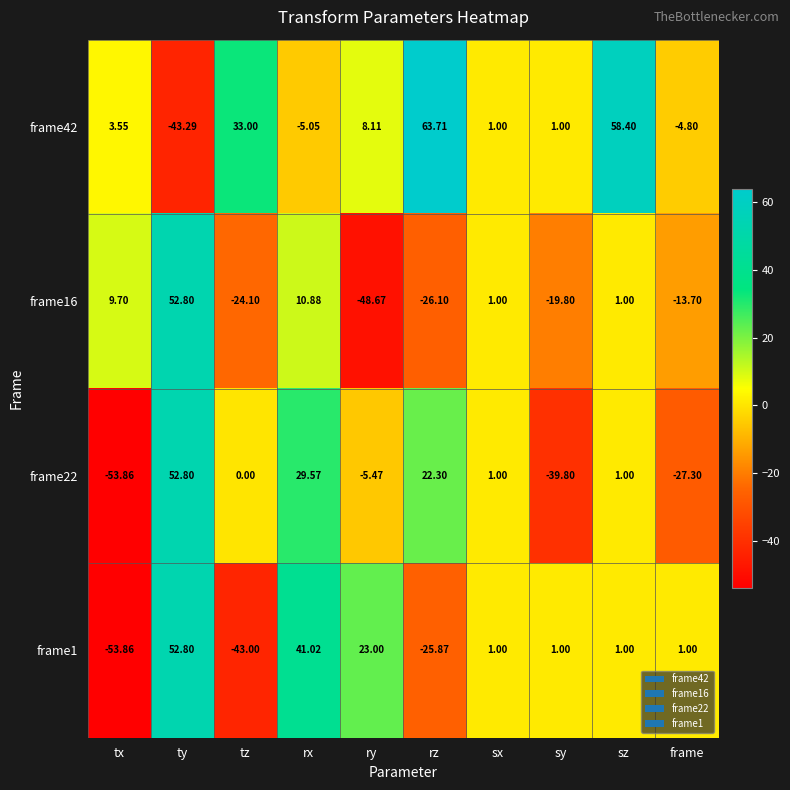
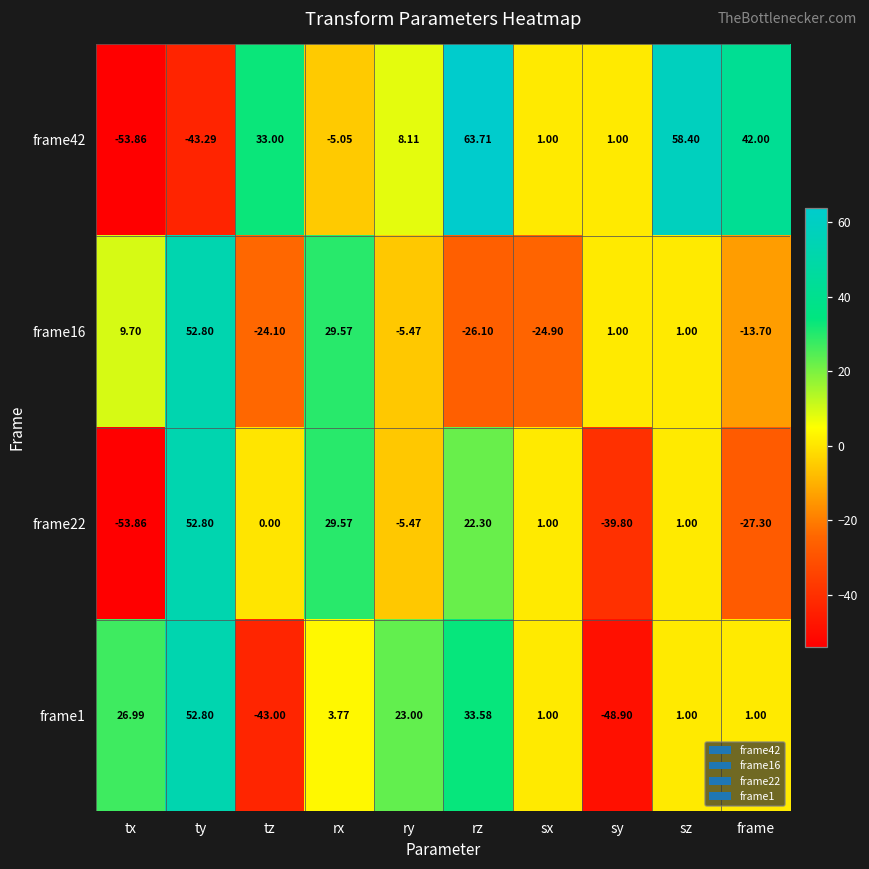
frame42, tx: 3.55 -> -53.86
frame42, frame: -4.80 -> 42.00
frame16, rx: 10.88 -> 29.57
frame16, ry: -48.67 -> -5.47
frame16, sx: 1.00 -> -24.90
frame16, sy: -19.80 -> 1.00
frame1, tx: -53.86 -> 26.99
frame1, rx: 41.02 -> 3.77
frame1, rz: -25.87 -> 33.58
frame1, sy: 1.00 -> -48.90
